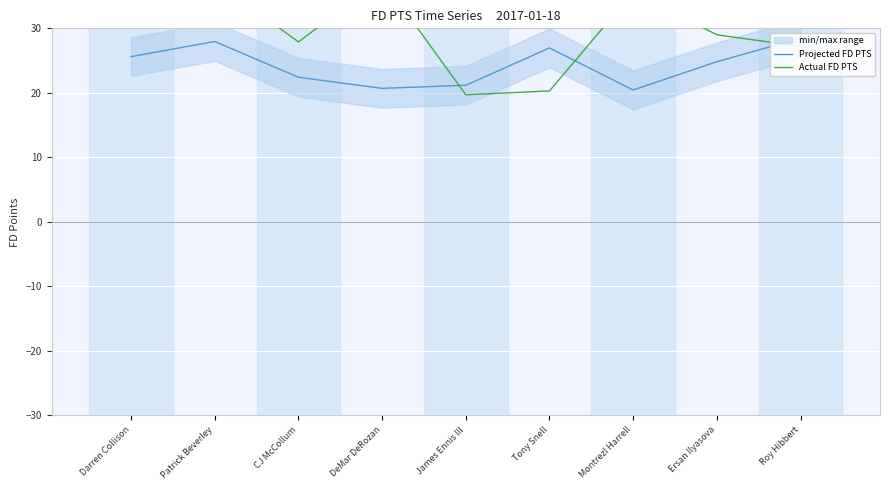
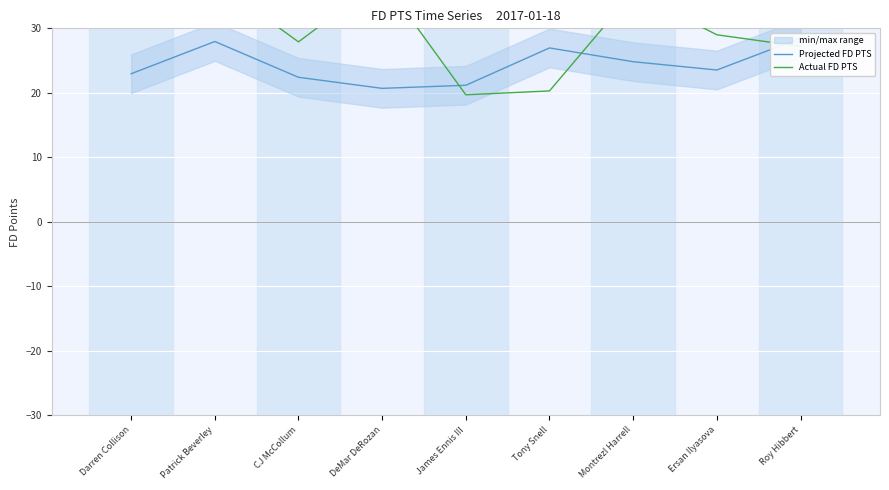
Projected FD PTS, Darren Collison: 26 -> 23
Projected FD PTS, Montrezl Harrell: 20 -> 25
Projected FD PTS, Ersan Ilyasova: 25 -> 24
